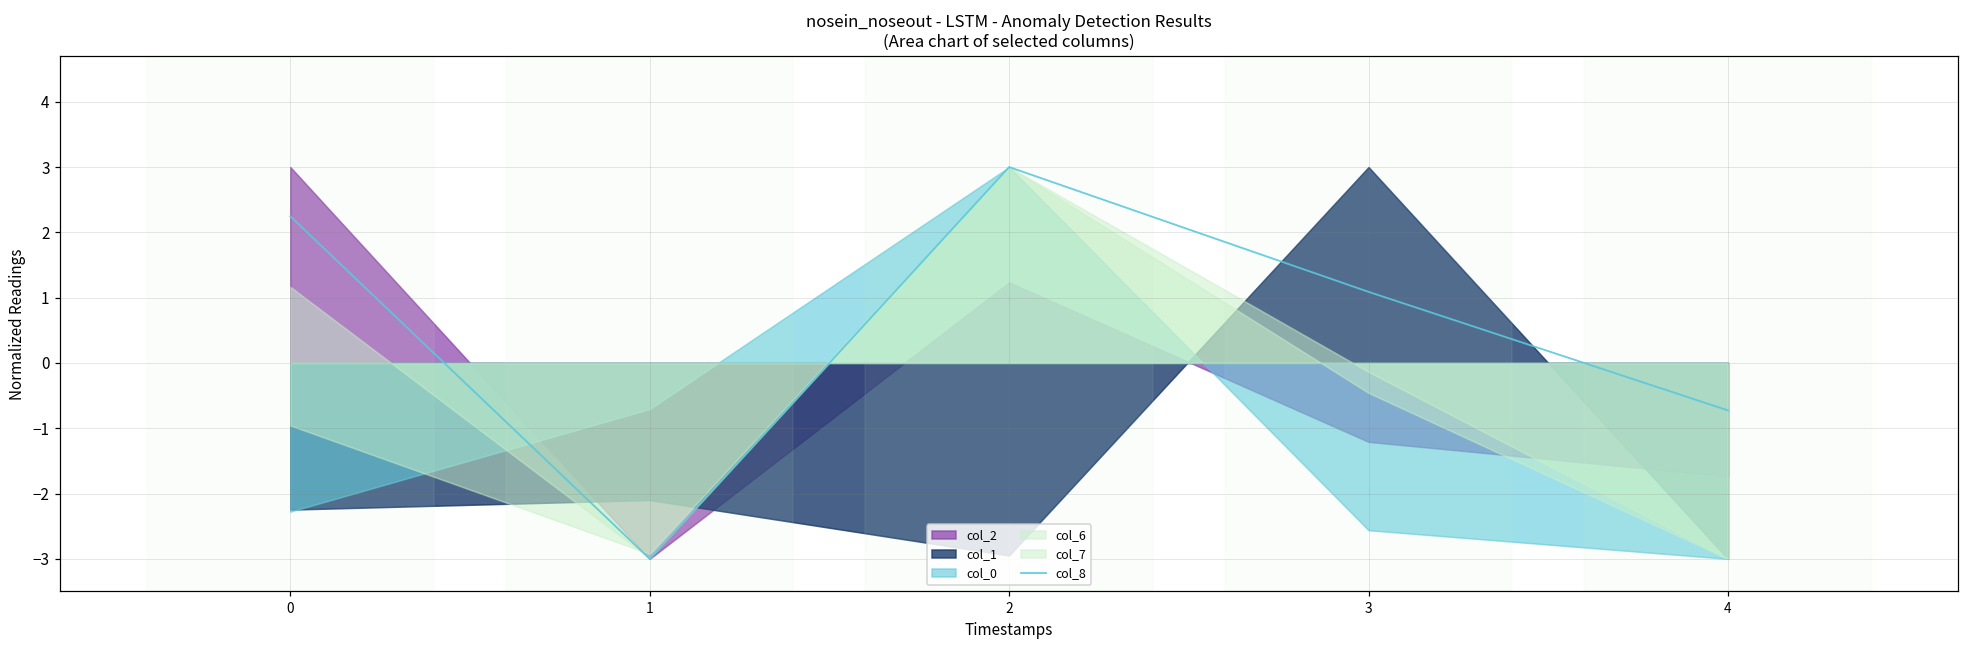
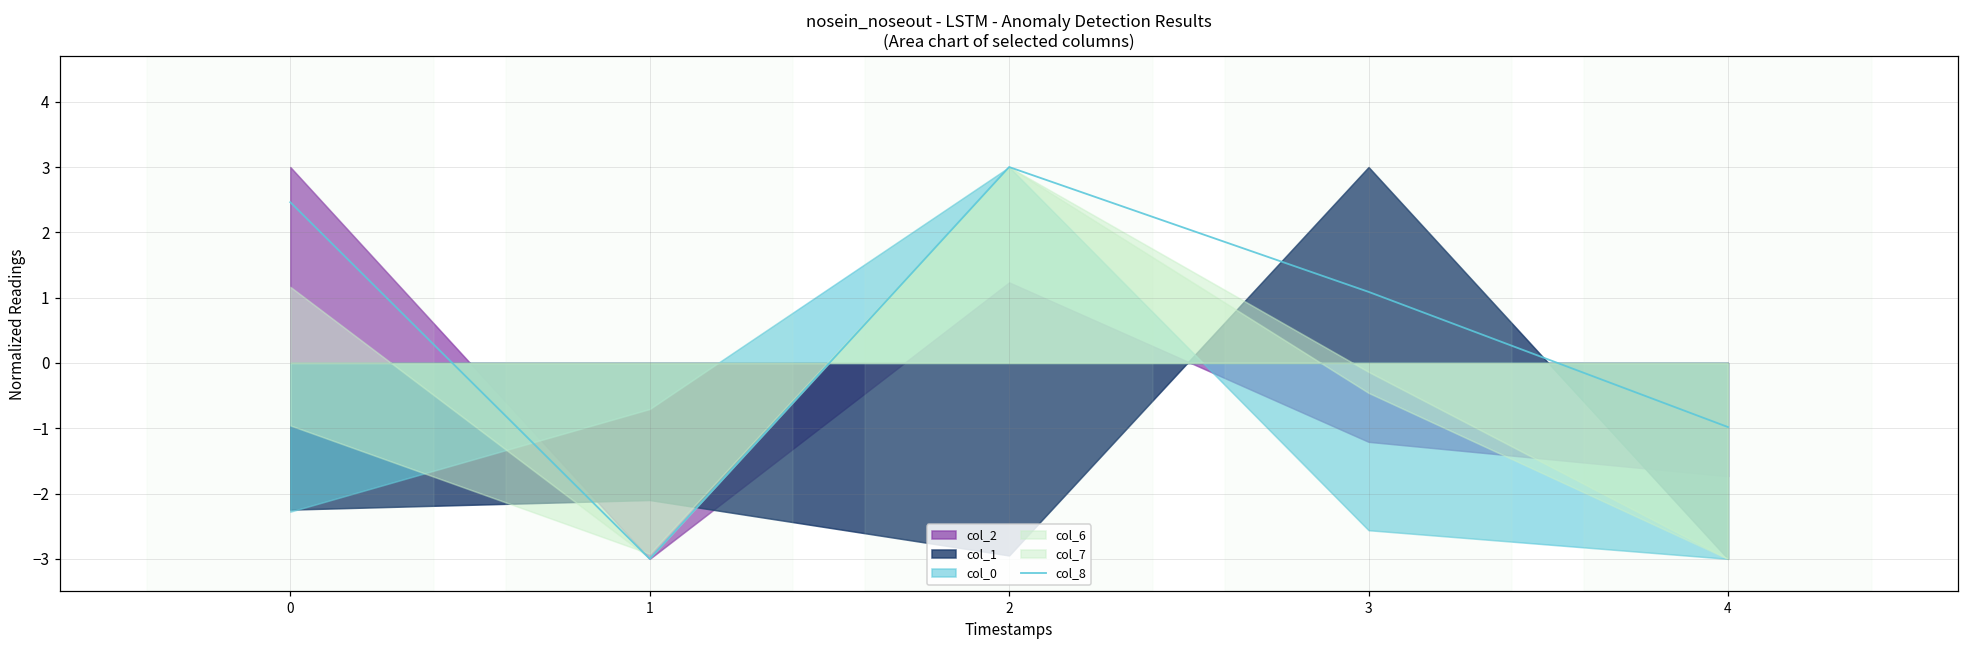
col_8, 0: 2.2 -> 2.5
col_8, 4: -0.7 -> -1.0
